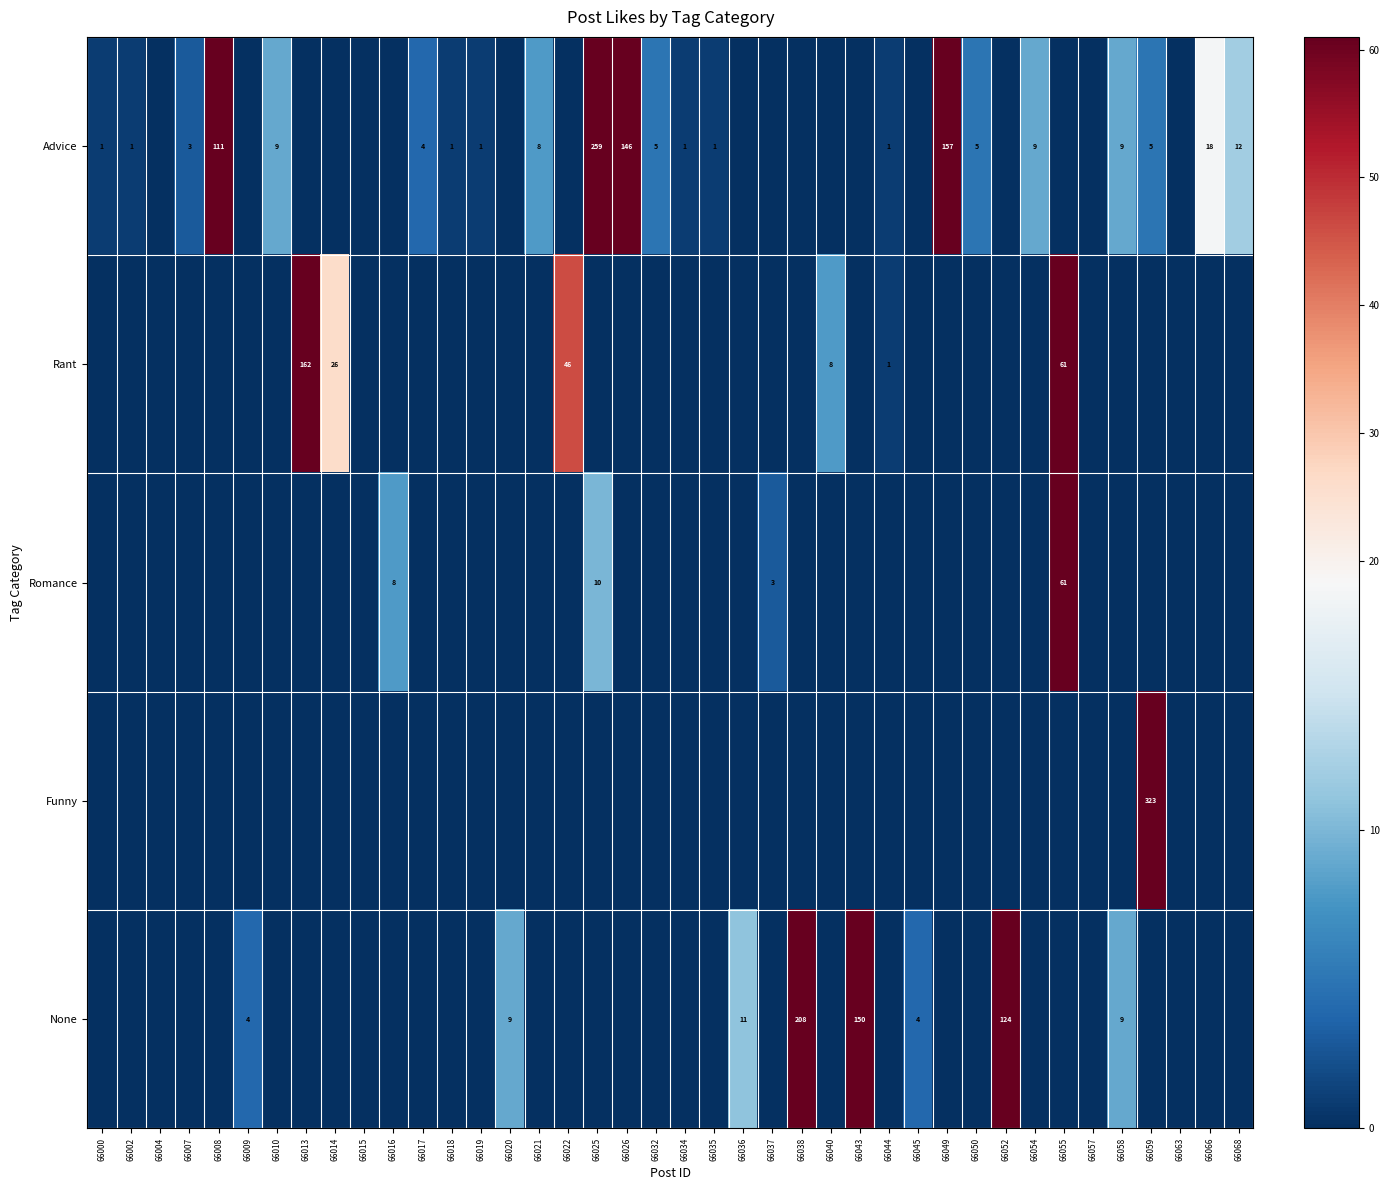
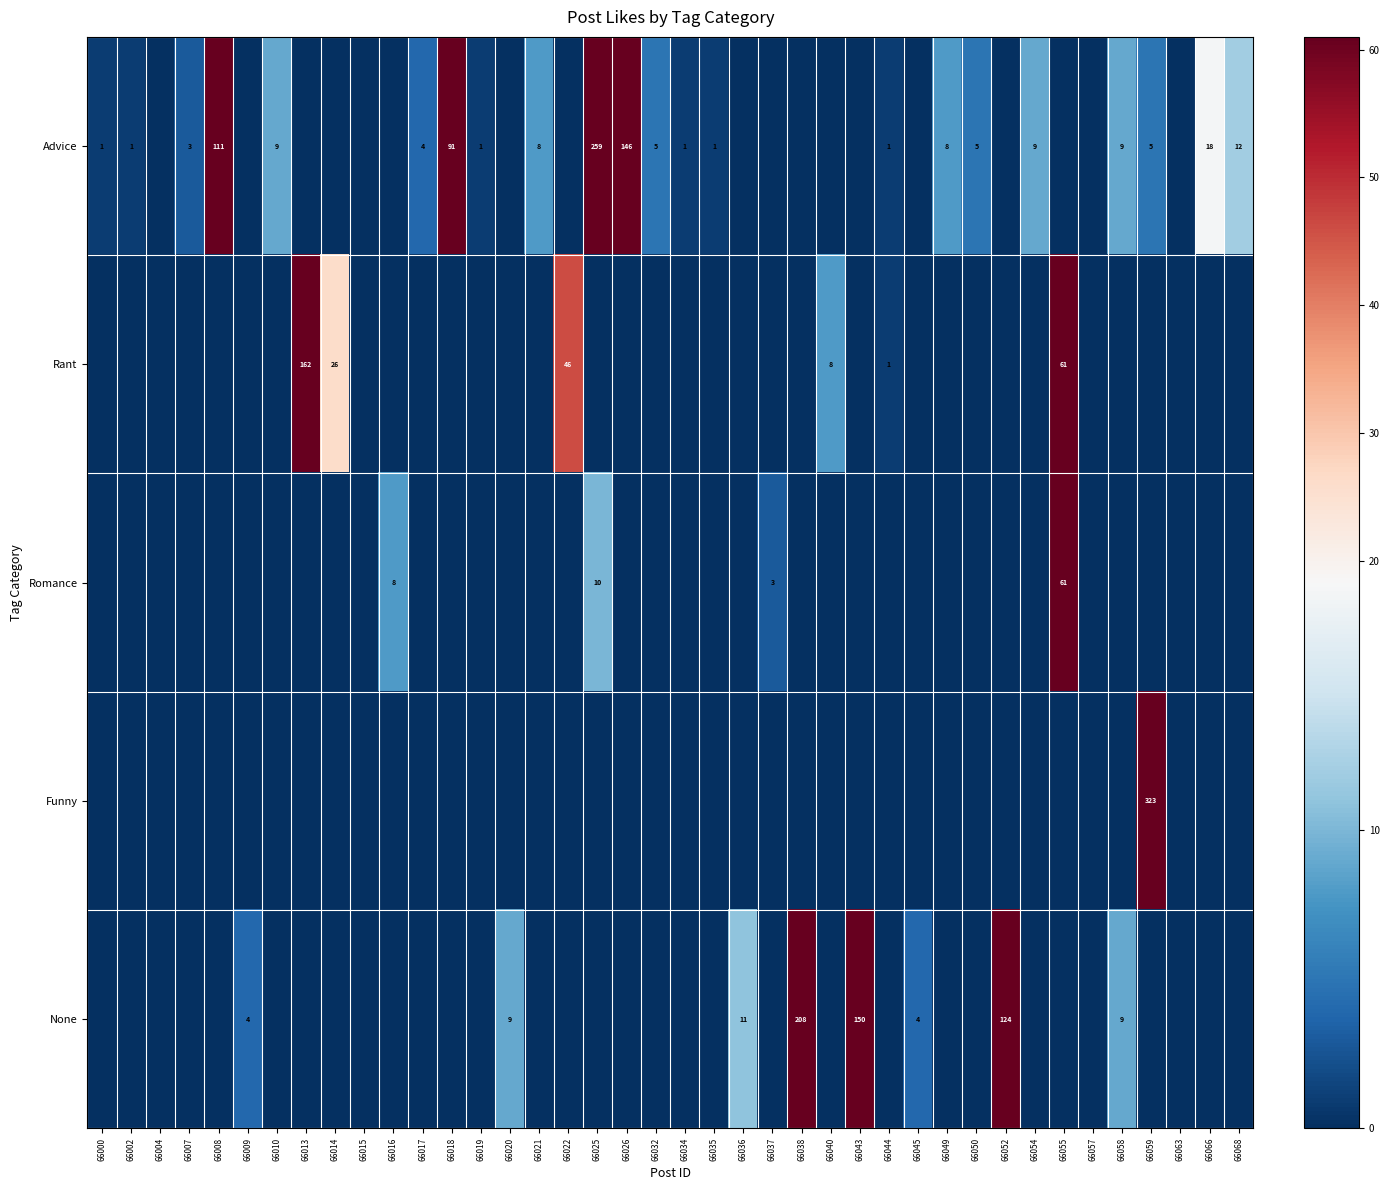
Advice, 66018: 1 -> 91
Advice, 66049: 157 -> 8
